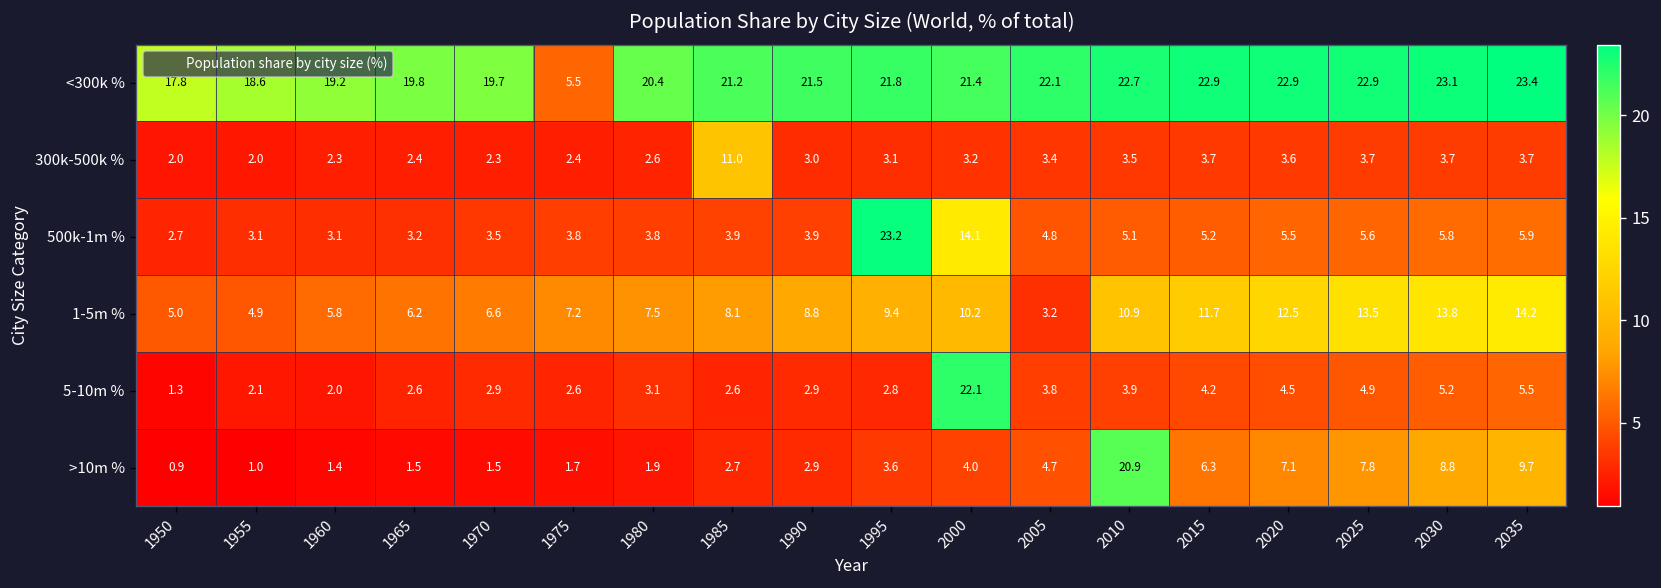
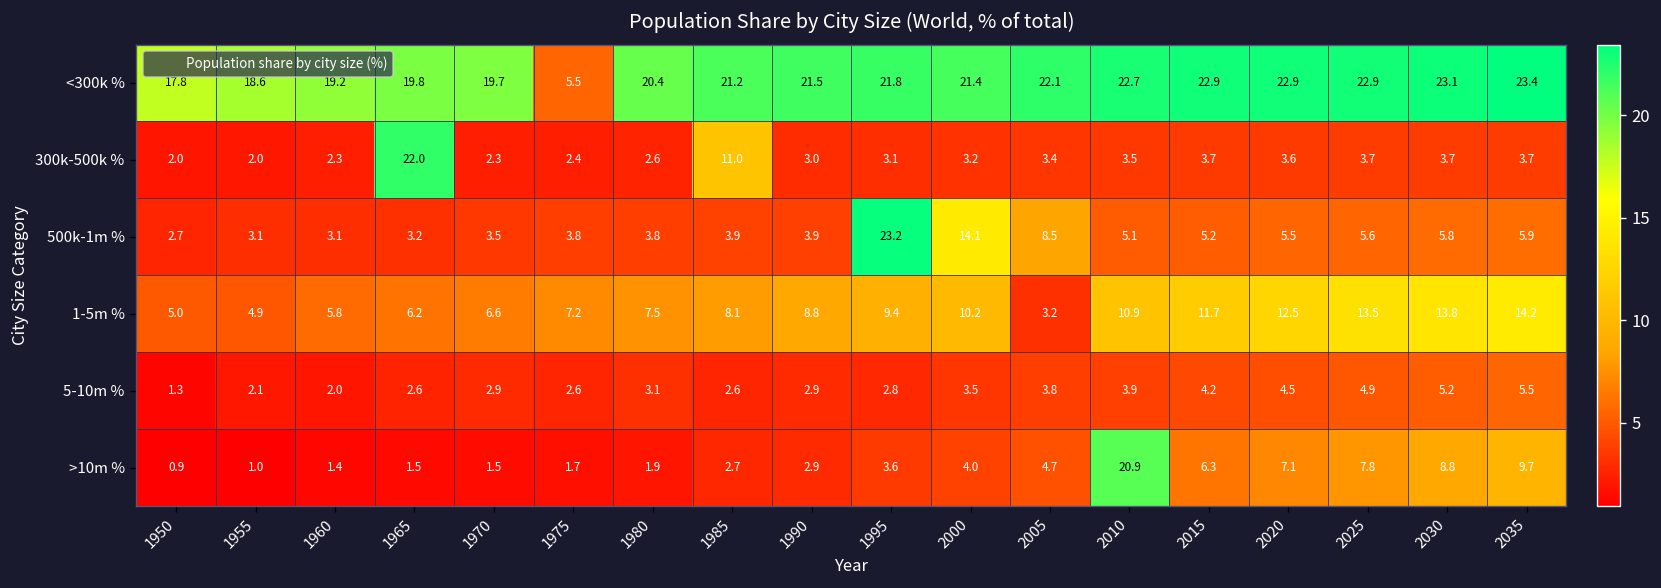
300k-500k %, 1965: 2.4 -> 22.0
500k-1m %, 2005: 4.8 -> 8.5
5-10m %, 2000: 22.1 -> 3.5
